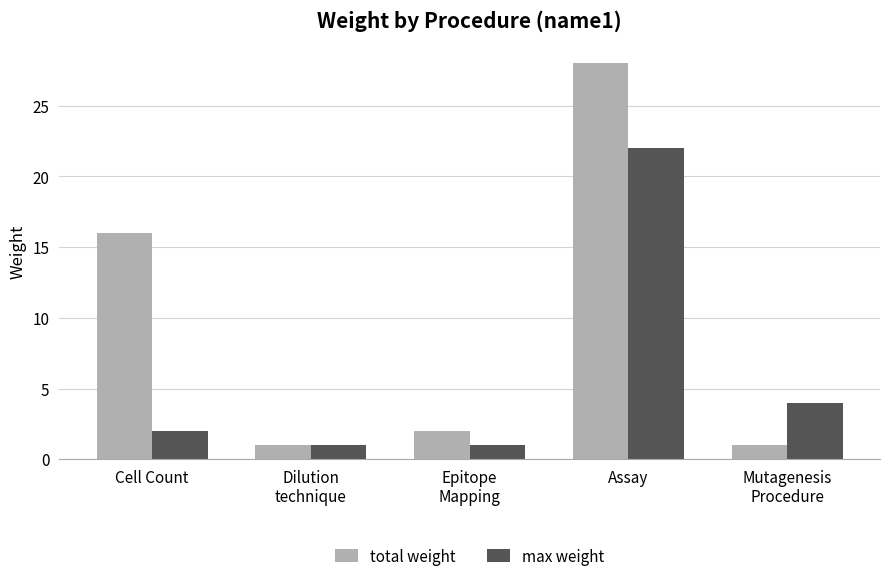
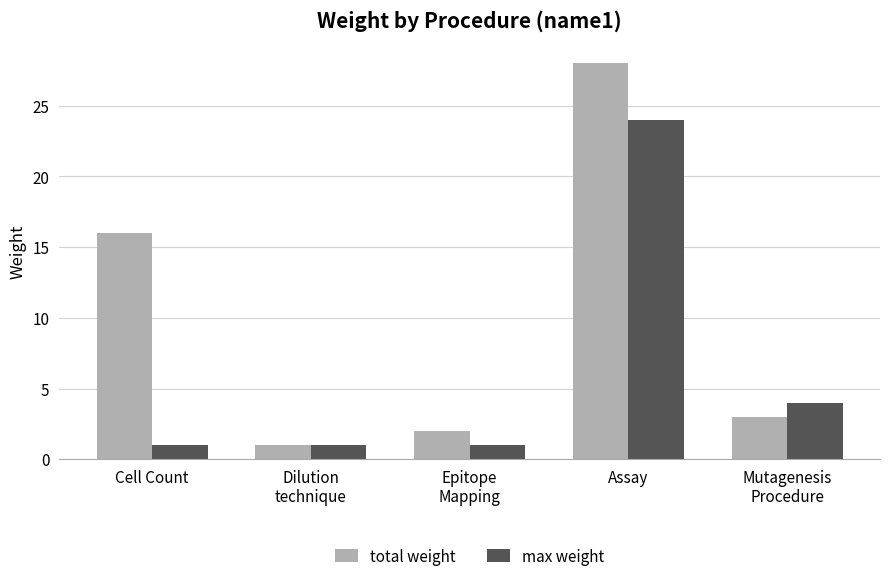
max weight, Cell Count: 2 -> 1
max weight, Assay: 22 -> 24
total weight, Mutagenesis Procedure: 1 -> 3
